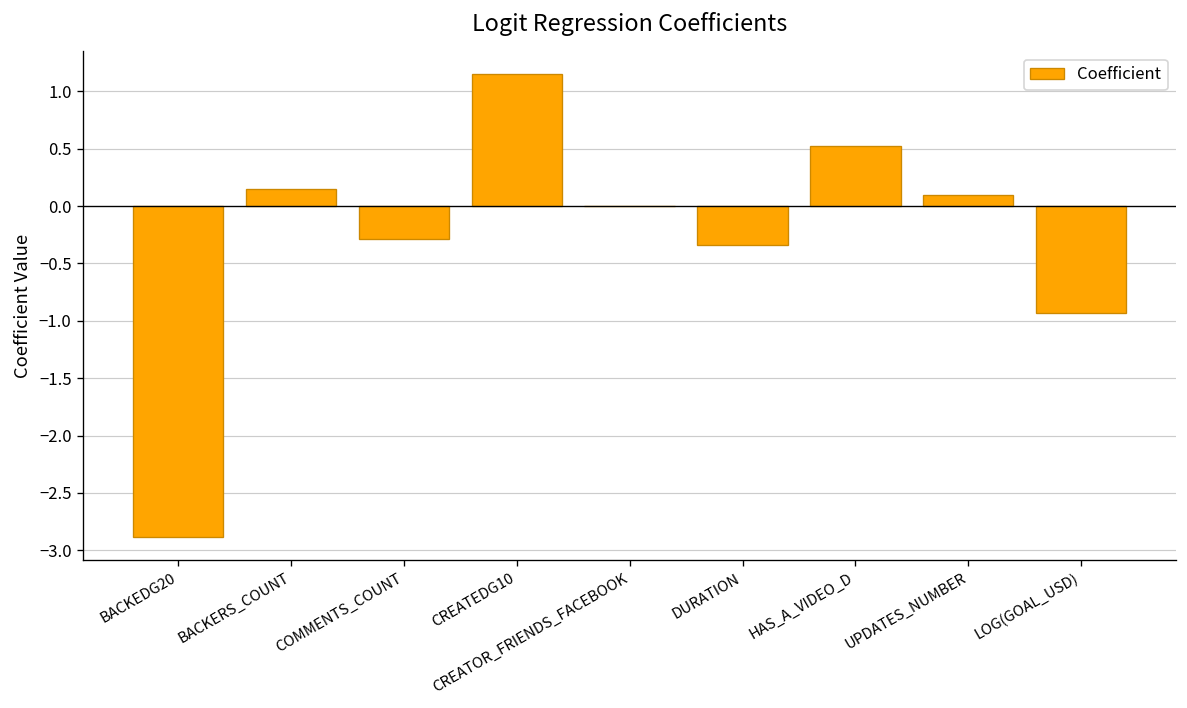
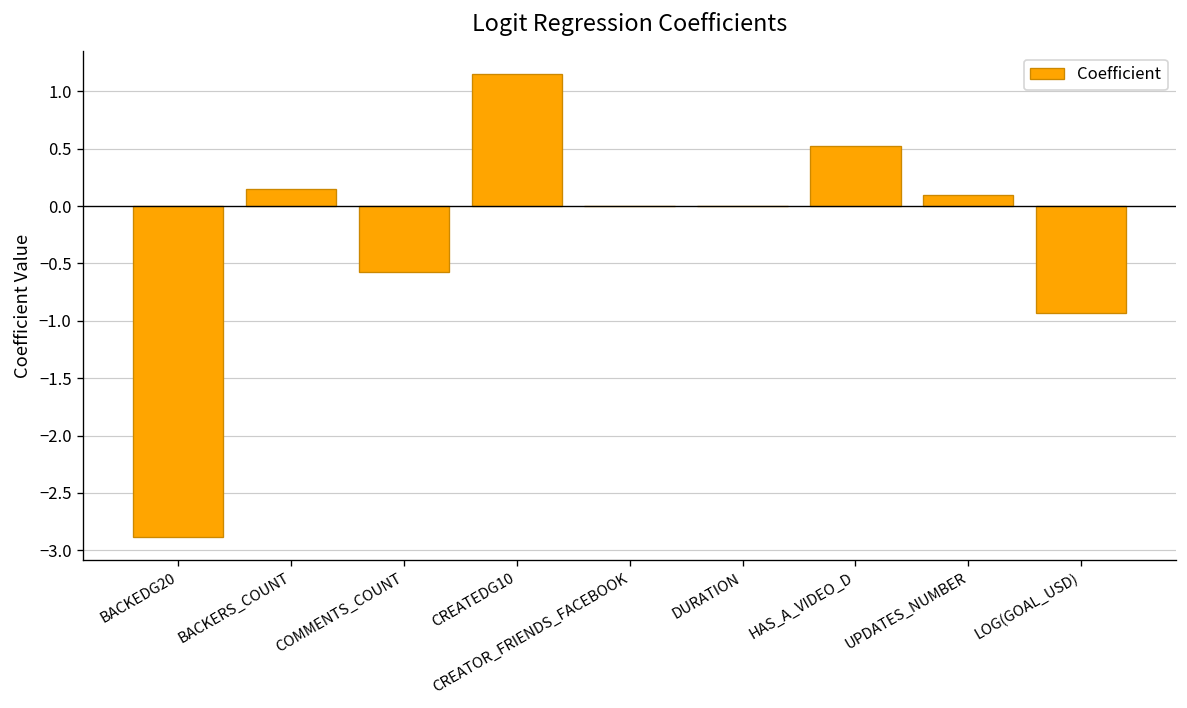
COMMENTS_COUNT: -0.3 -> -0.6
DURATION: -0.3 -> 0.0
